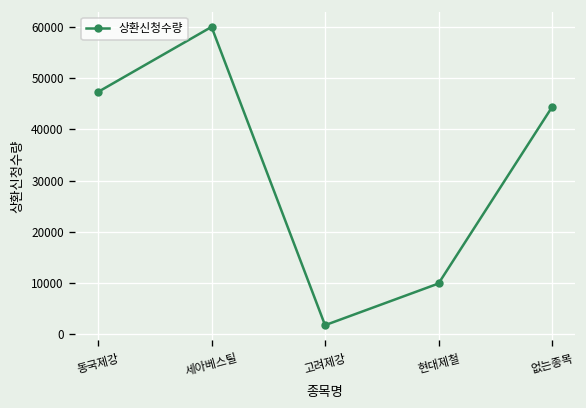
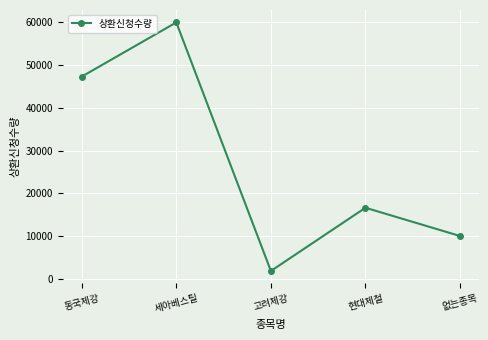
현대제철: 10000 -> 17000
없는종목: 44000 -> 10000
